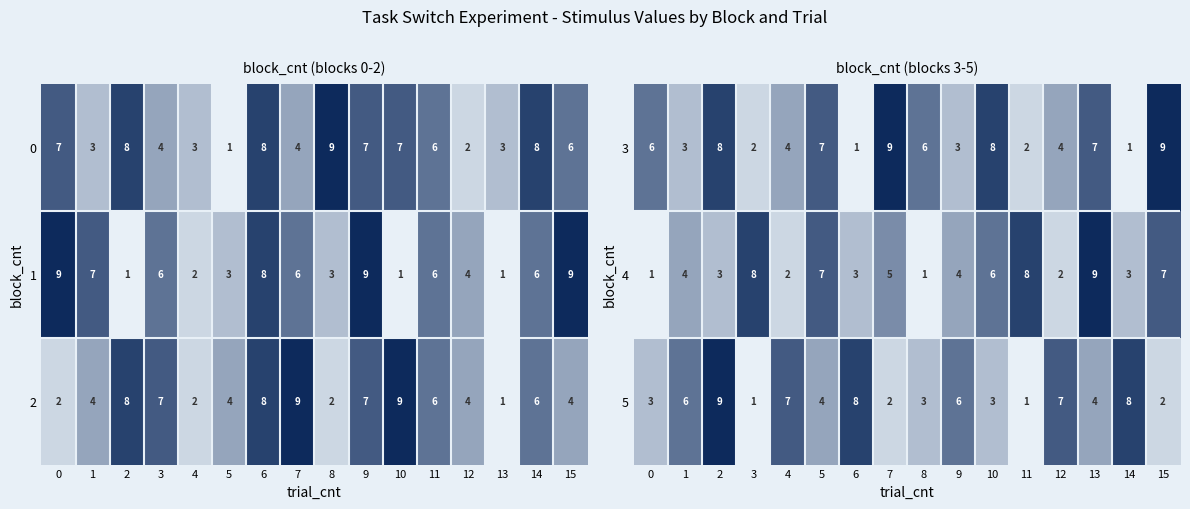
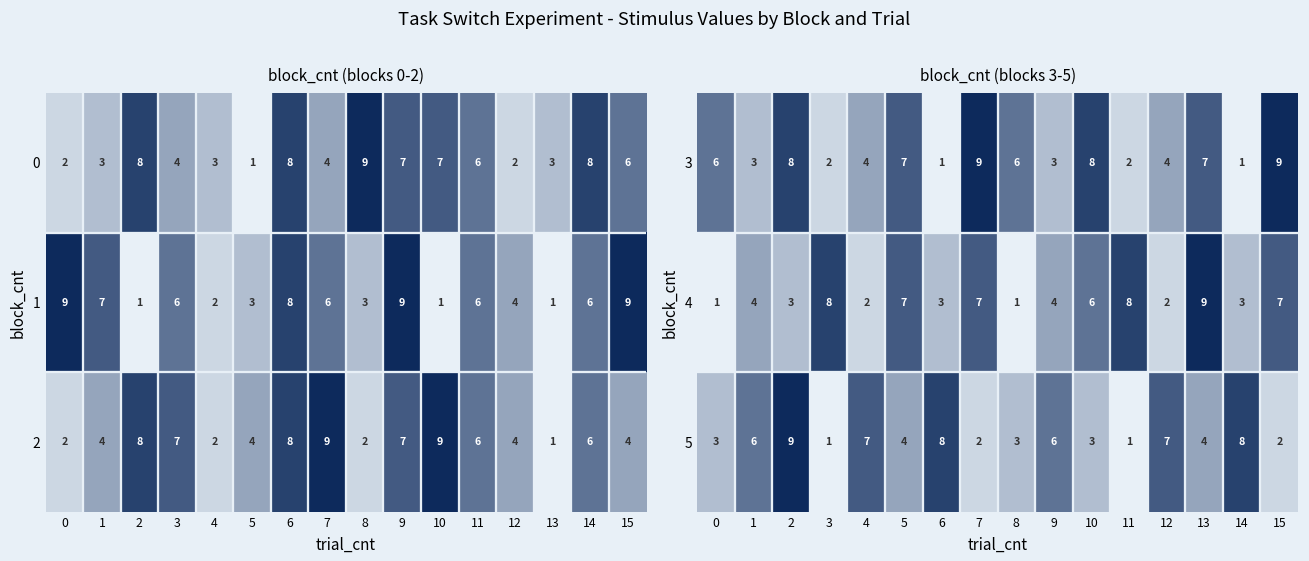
block_cnt (blocks 0-2), 0, 0: 7 -> 2
block_cnt (blocks 3-5), 4, 7: 5 -> 7
